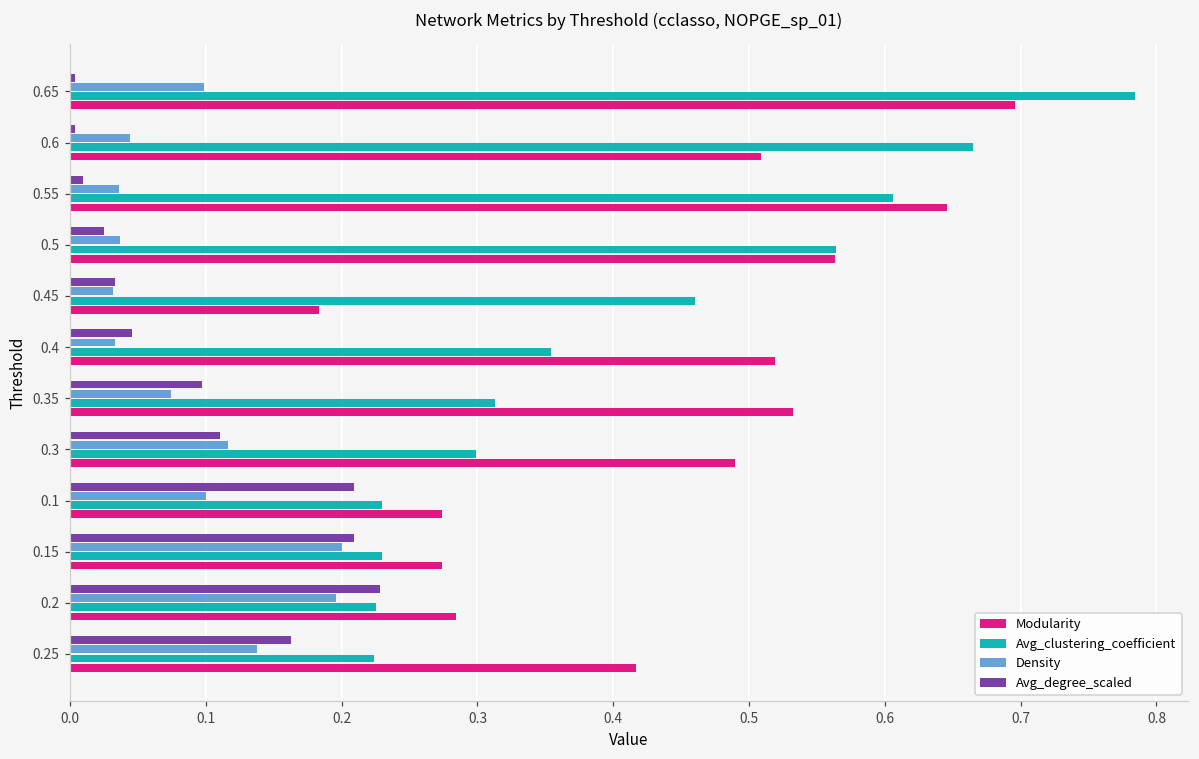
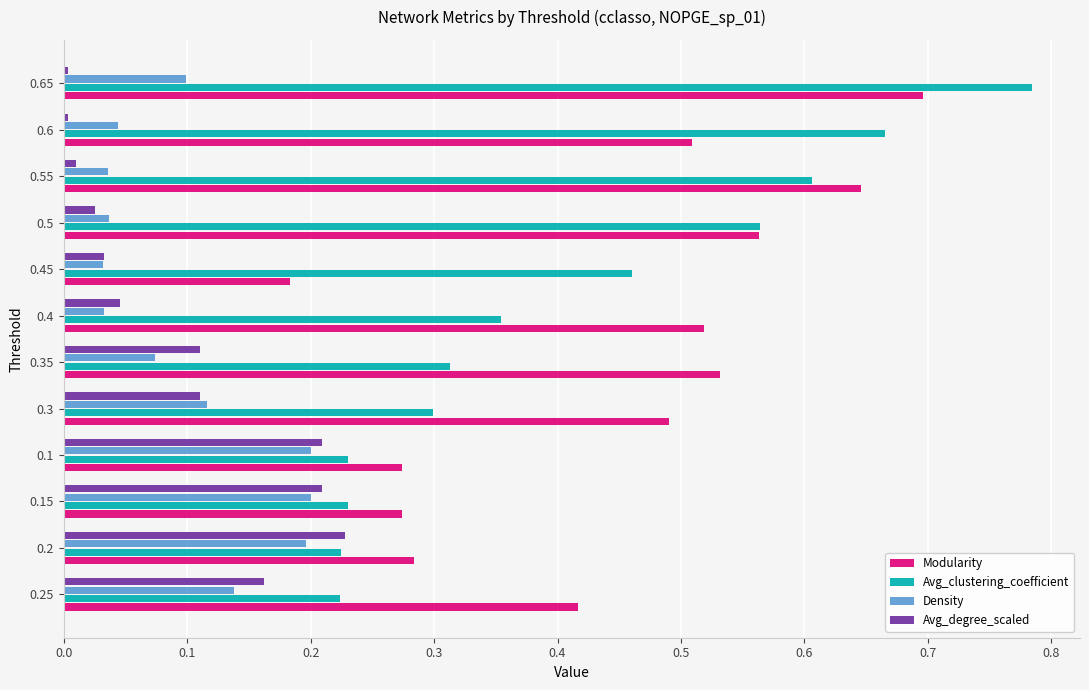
Avg_degree_scaled, 0.35: 0.097 -> 0.110
Density, 0.1: 0.1 -> 0.2
